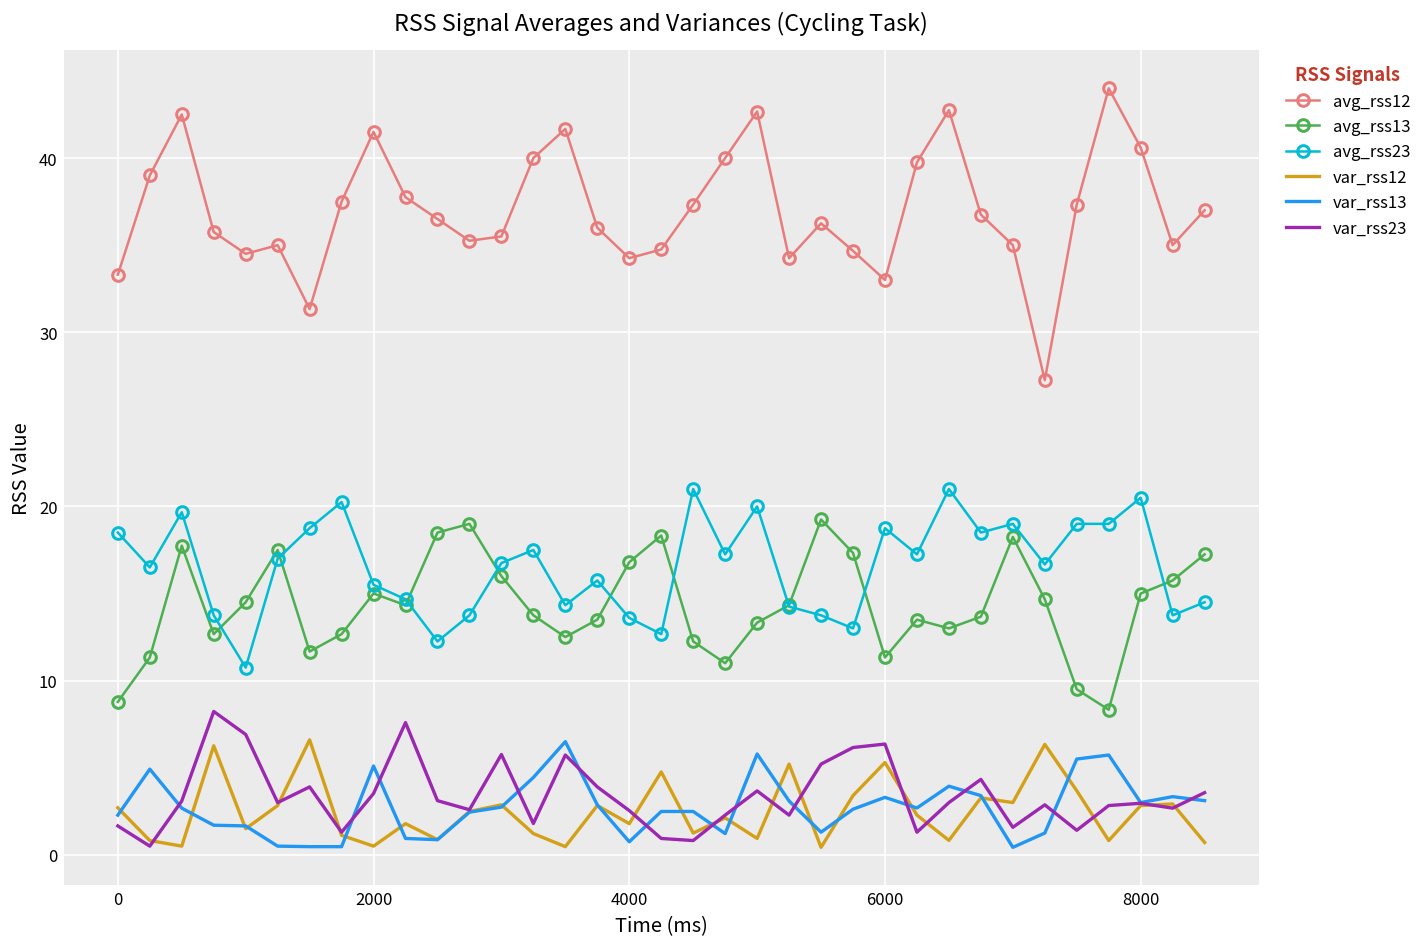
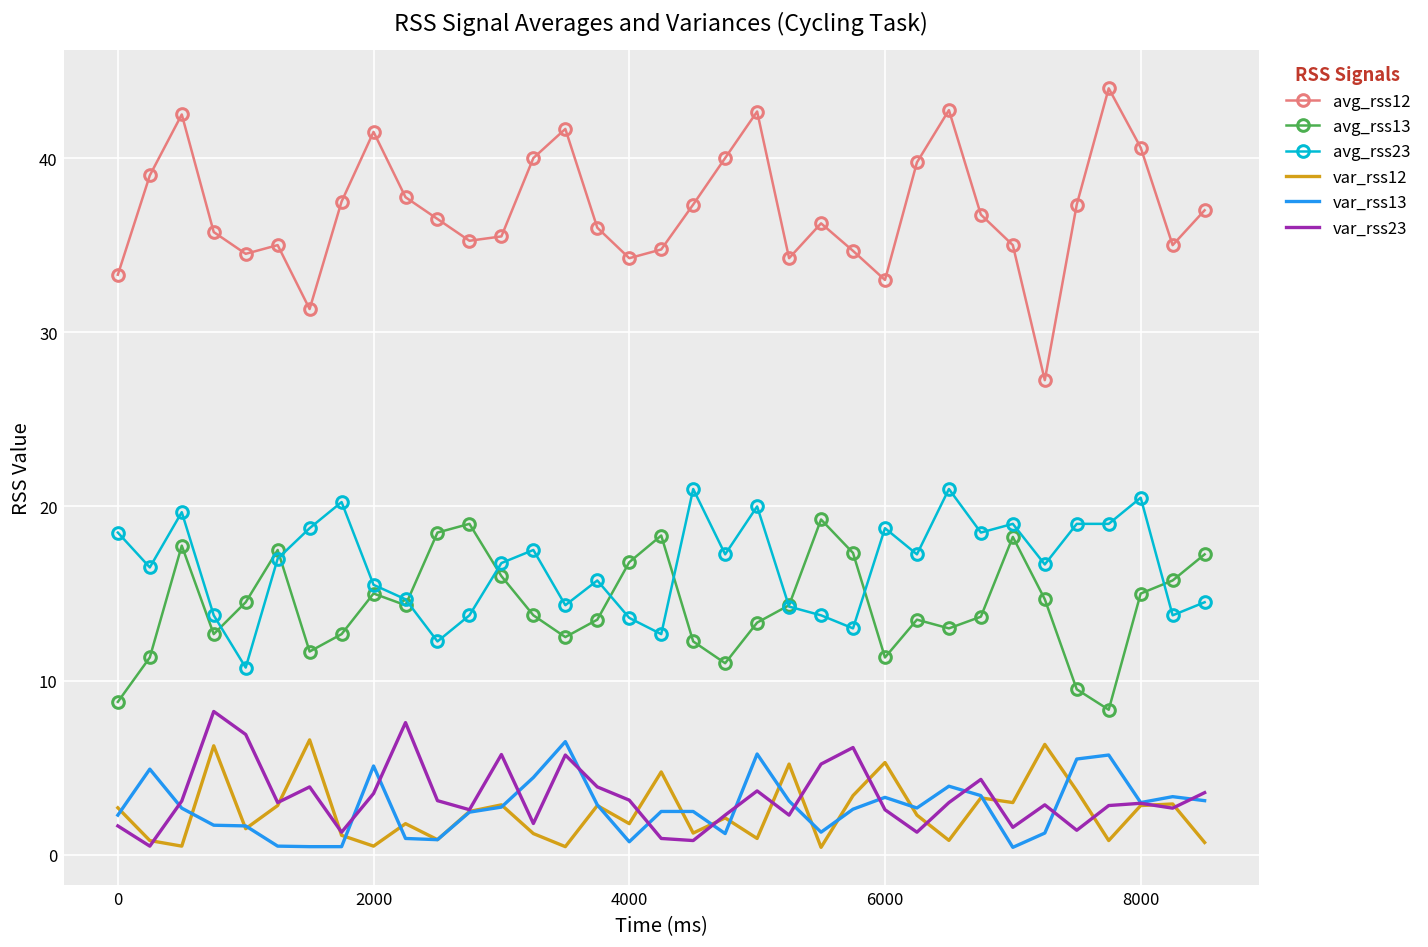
var_rss23, 4000: 2.5 -> 3.1
var_rss23, 6000: 6.4 -> 2.6
